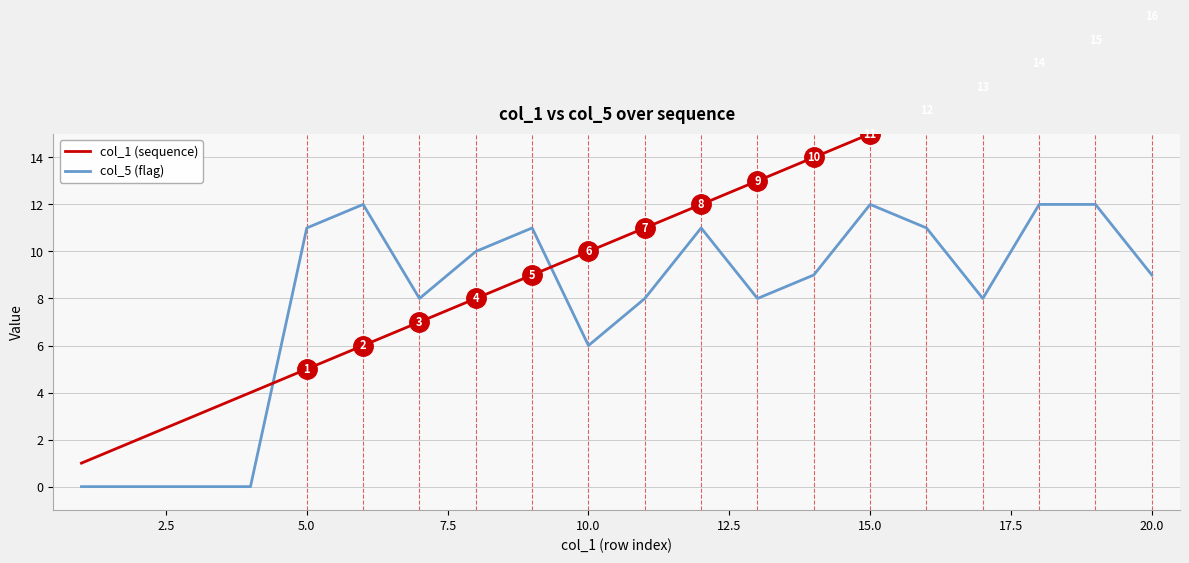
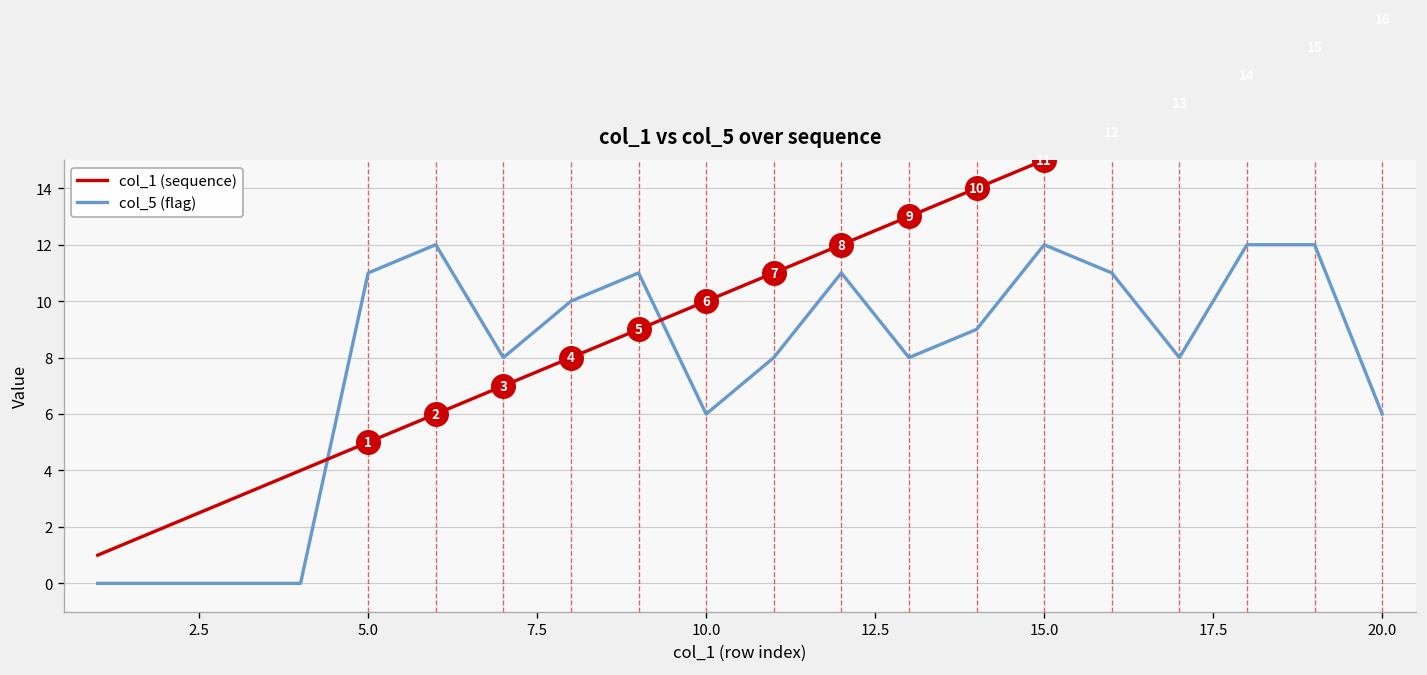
col_5 (flag), 20.0: 9 -> 6
